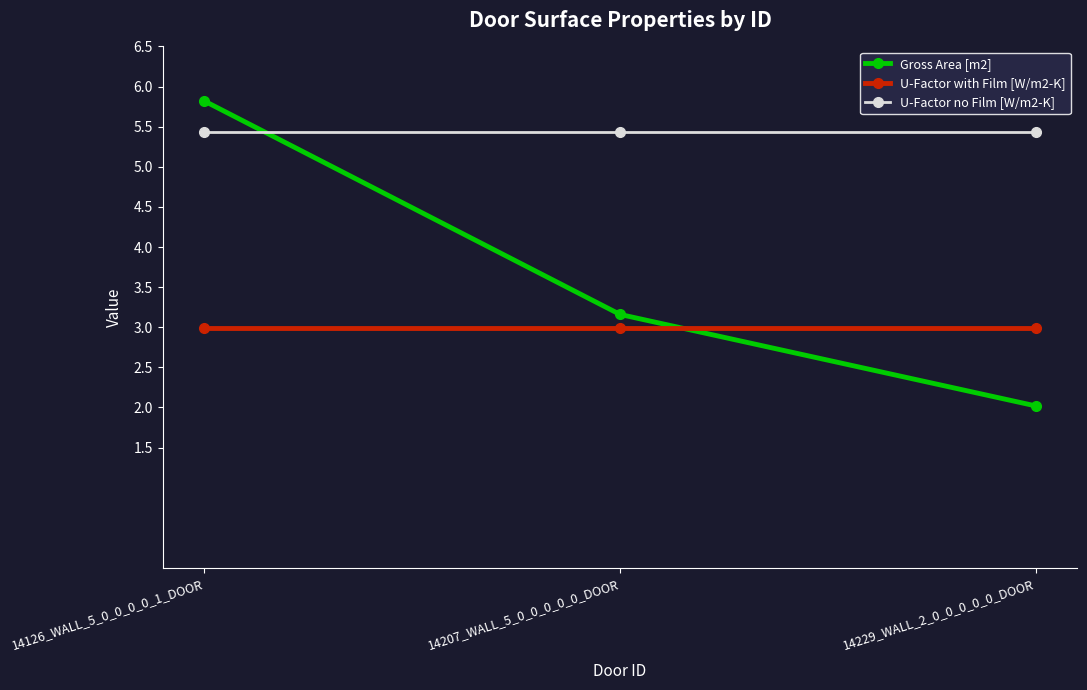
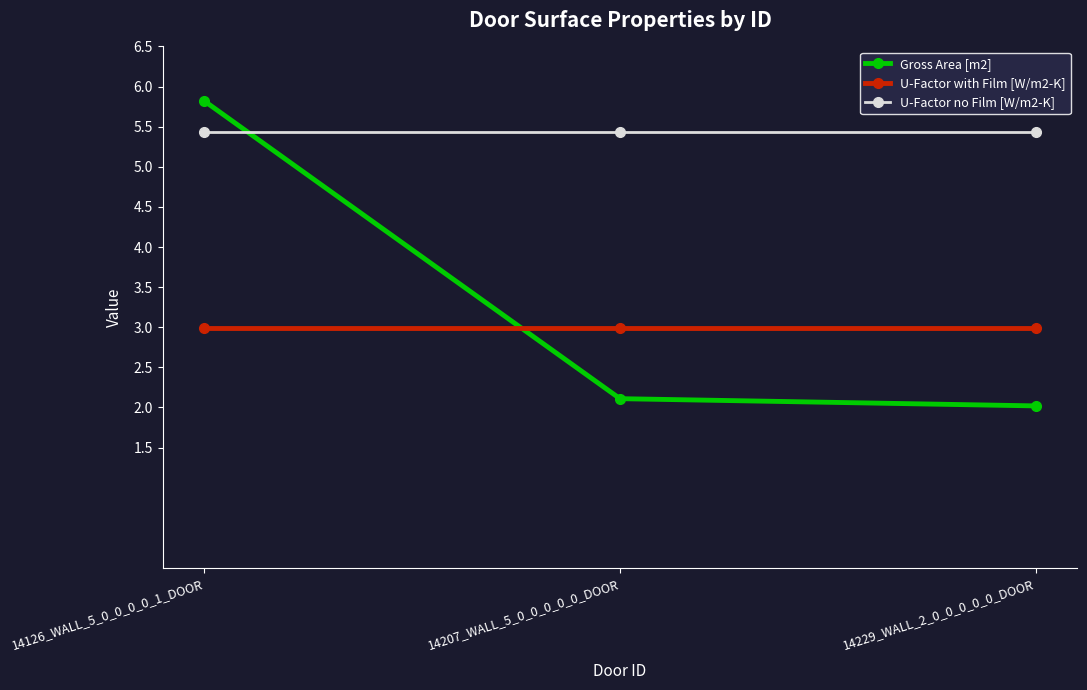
Gross Area [m2], 14207_WALL_5_0_0_0_0_0_DOOR: 3.2 -> 2.1
